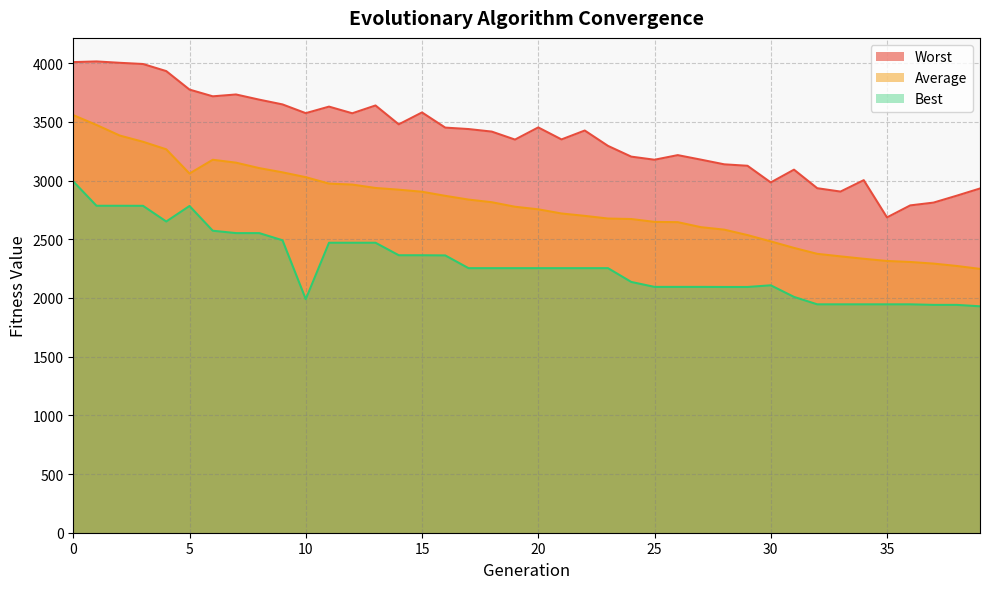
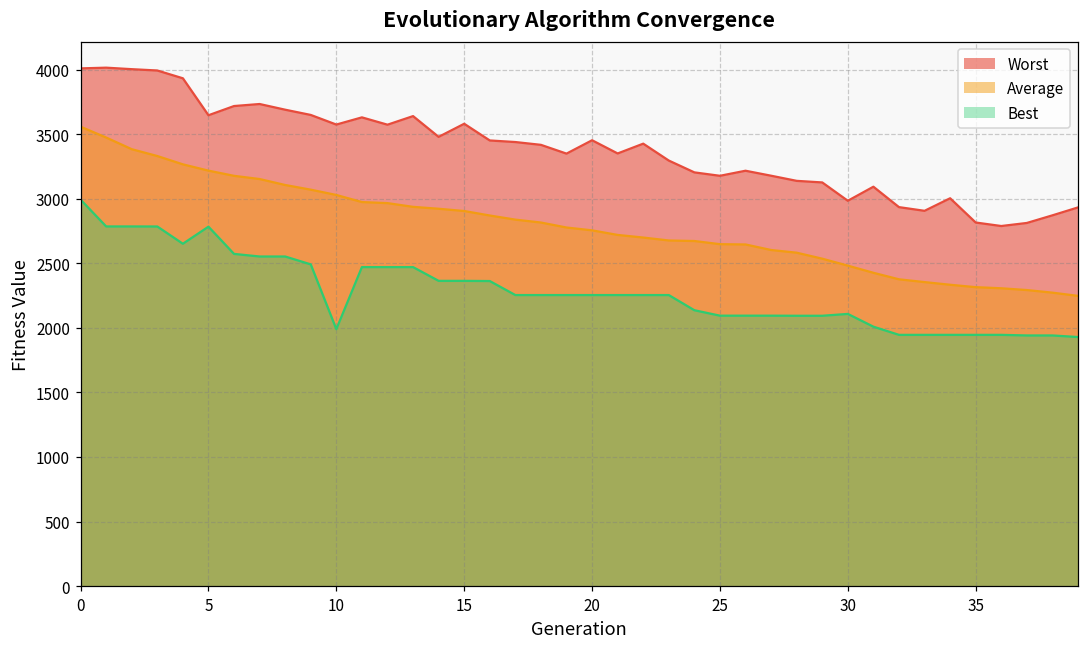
Worst, 5: 3770 -> 3650
Average, 5: 3060 -> 3220
Worst, 35: 2690 -> 2820
